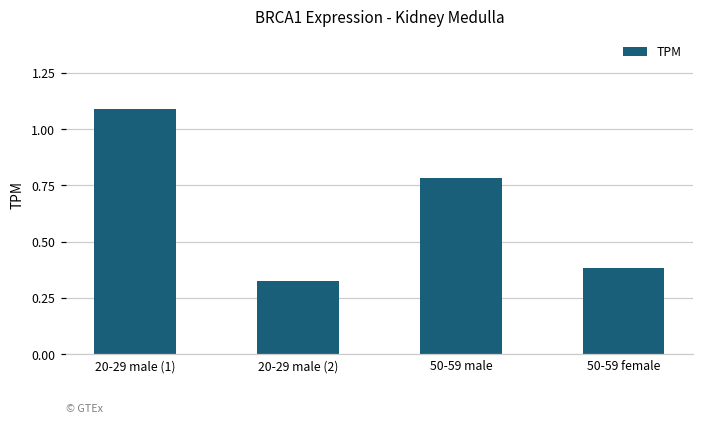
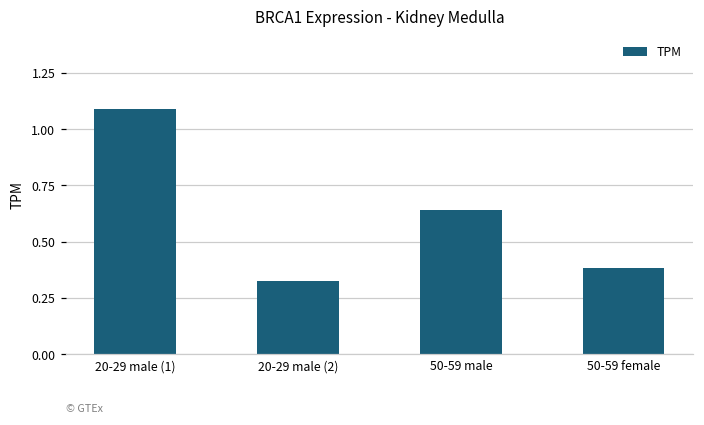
50-59 male: 0.78 -> 0.64
